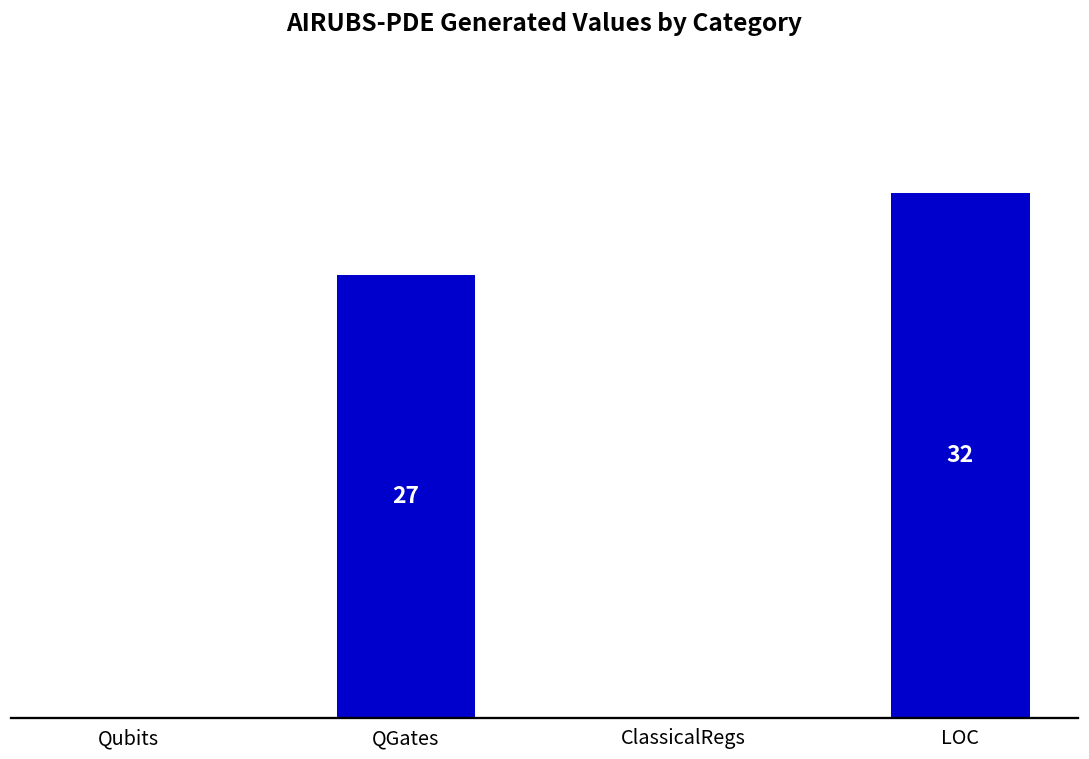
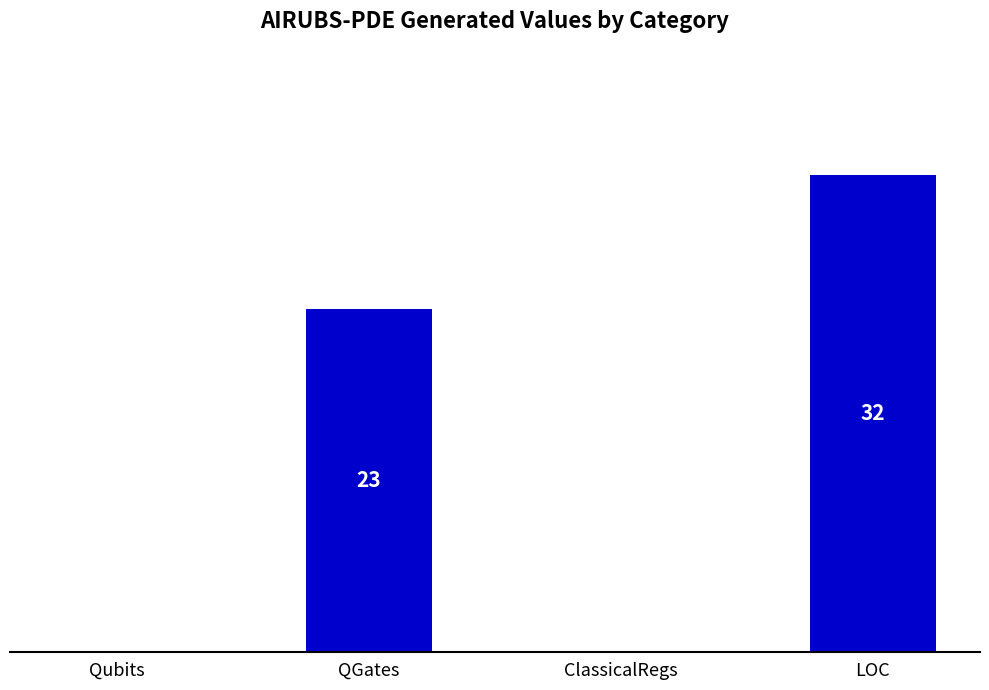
QGates: 27 -> 23
